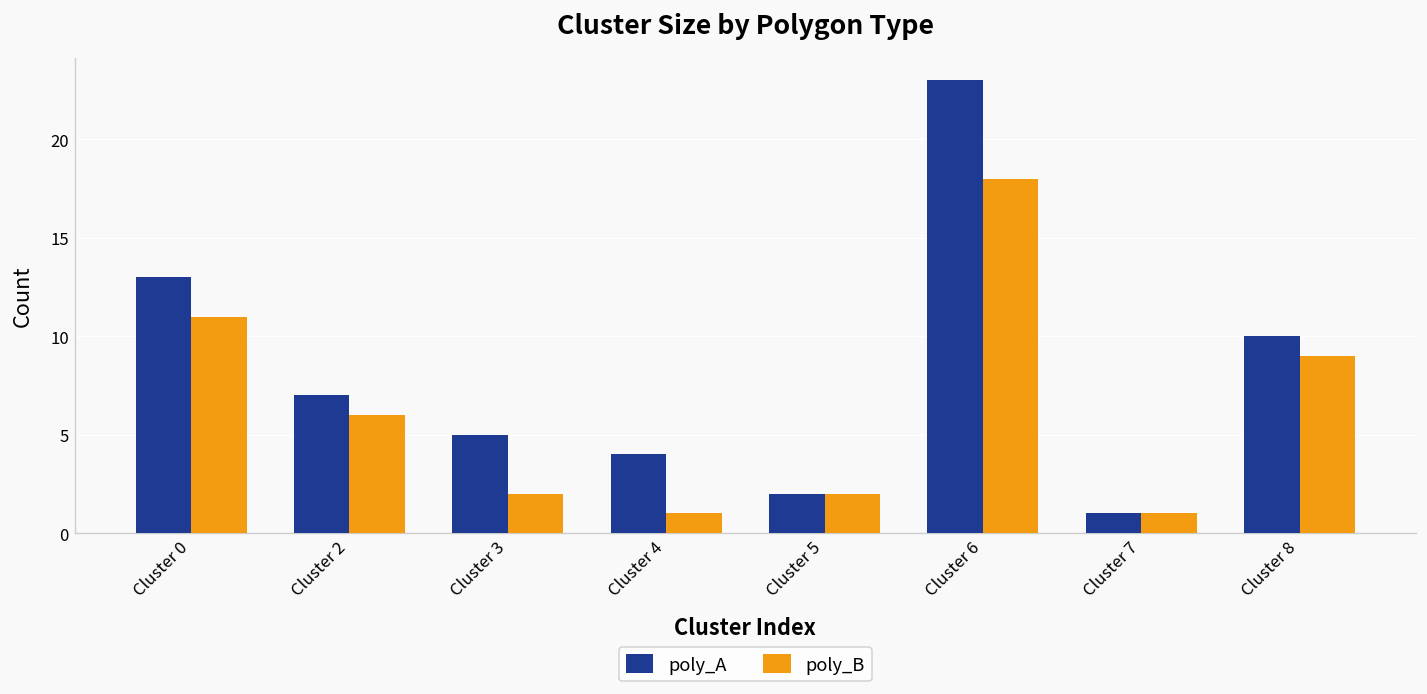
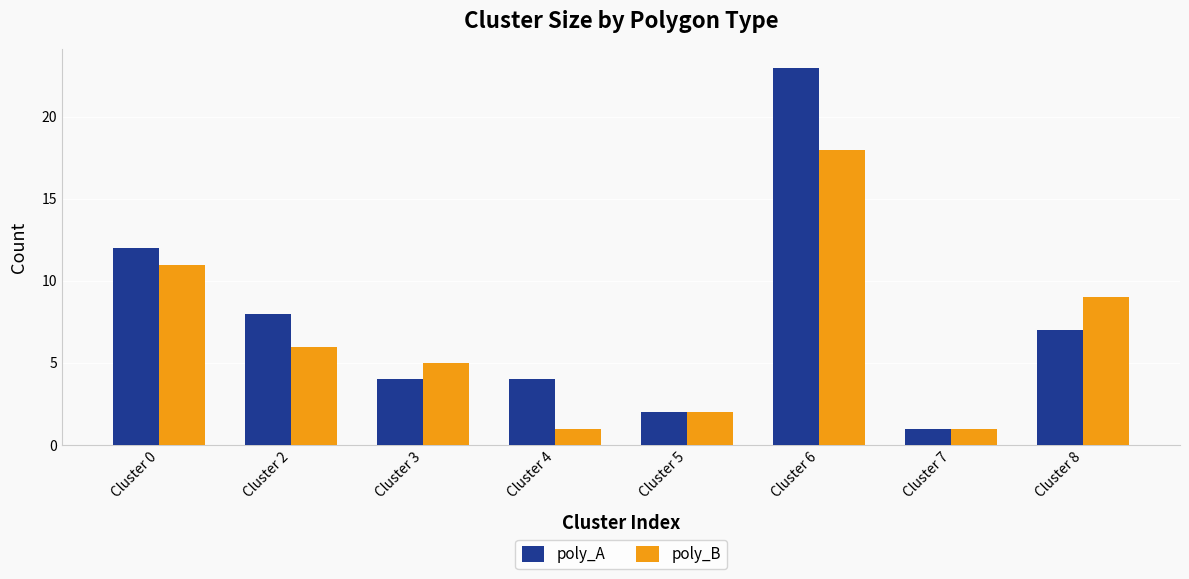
poly_A, Cluster 0: 13 -> 12
poly_A, Cluster 2: 7 -> 8
poly_A, Cluster 3: 5 -> 4
poly_B, Cluster 3: 2 -> 5
poly_A, Cluster 8: 10 -> 7
